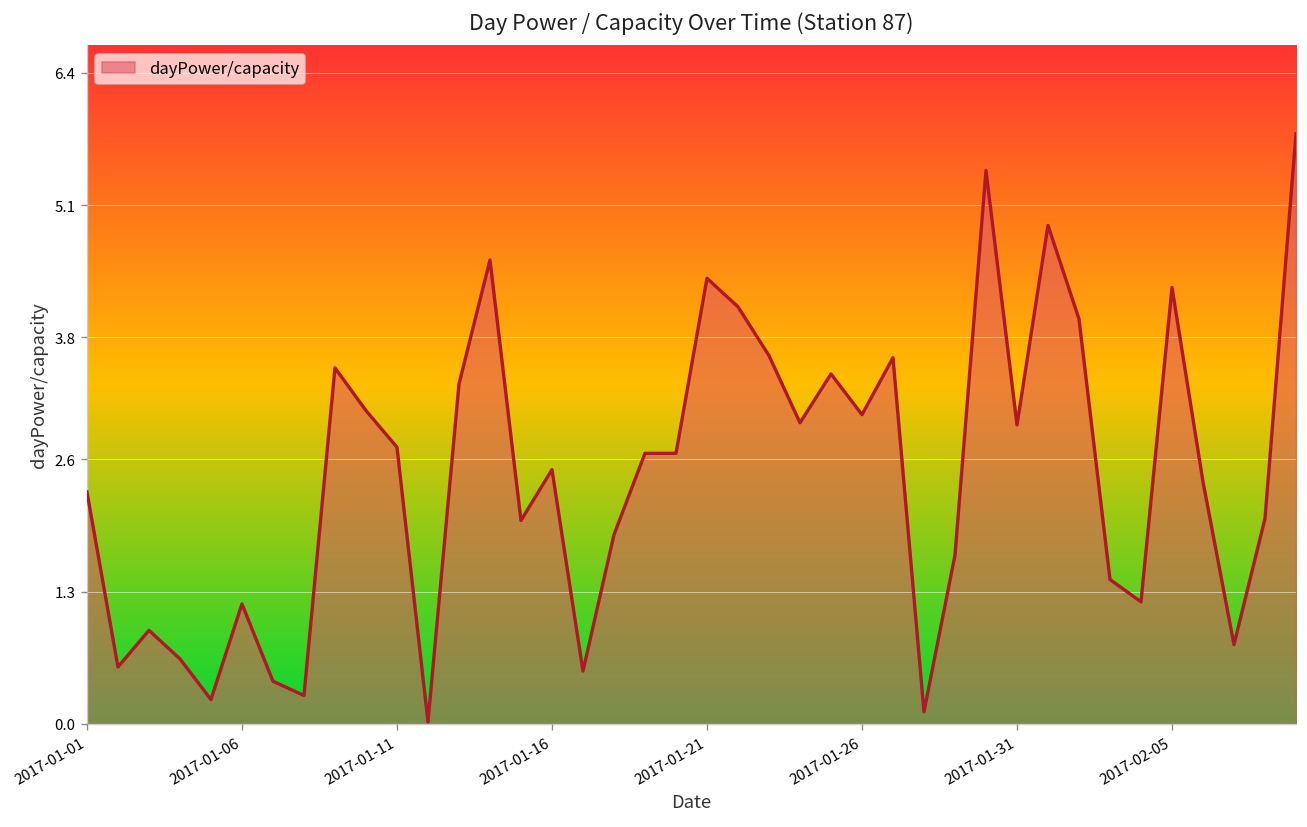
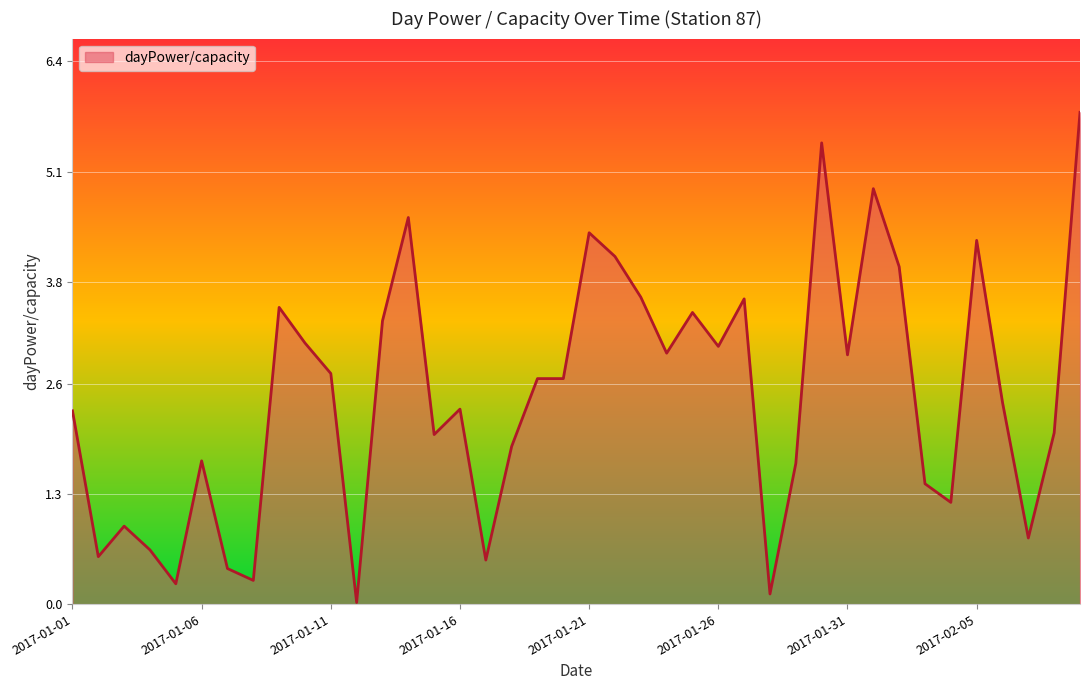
2017-01-06: 1.2 -> 1.7
2017-01-16: 2.5 -> 2.3
